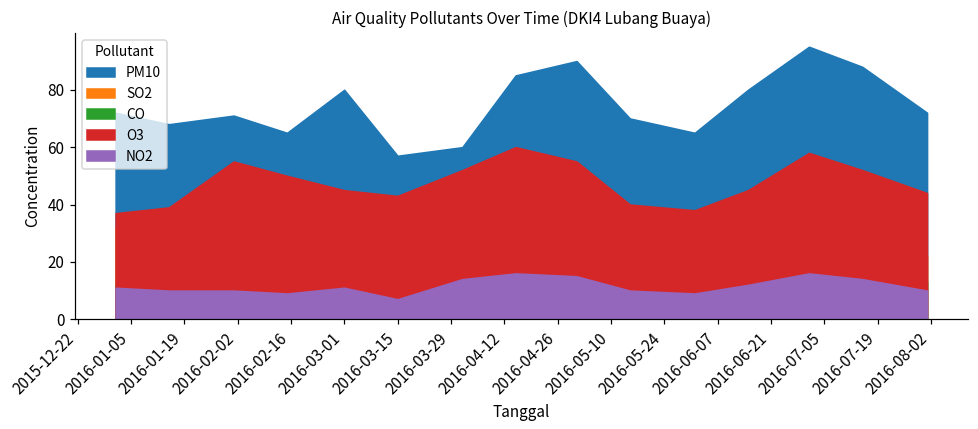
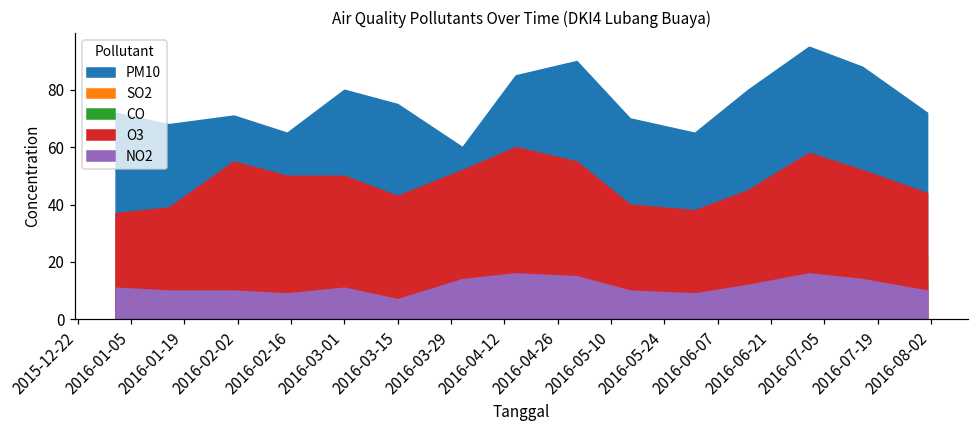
O3, 2016-03-01: 45 -> 50
PM10, 2016-03-15: 57 -> 75
